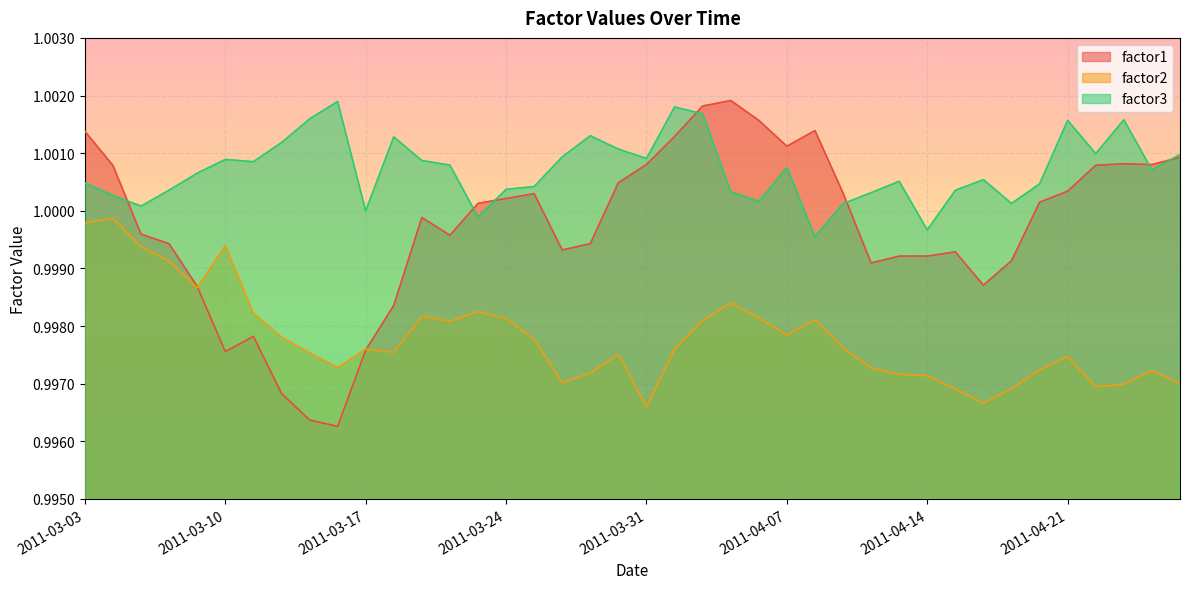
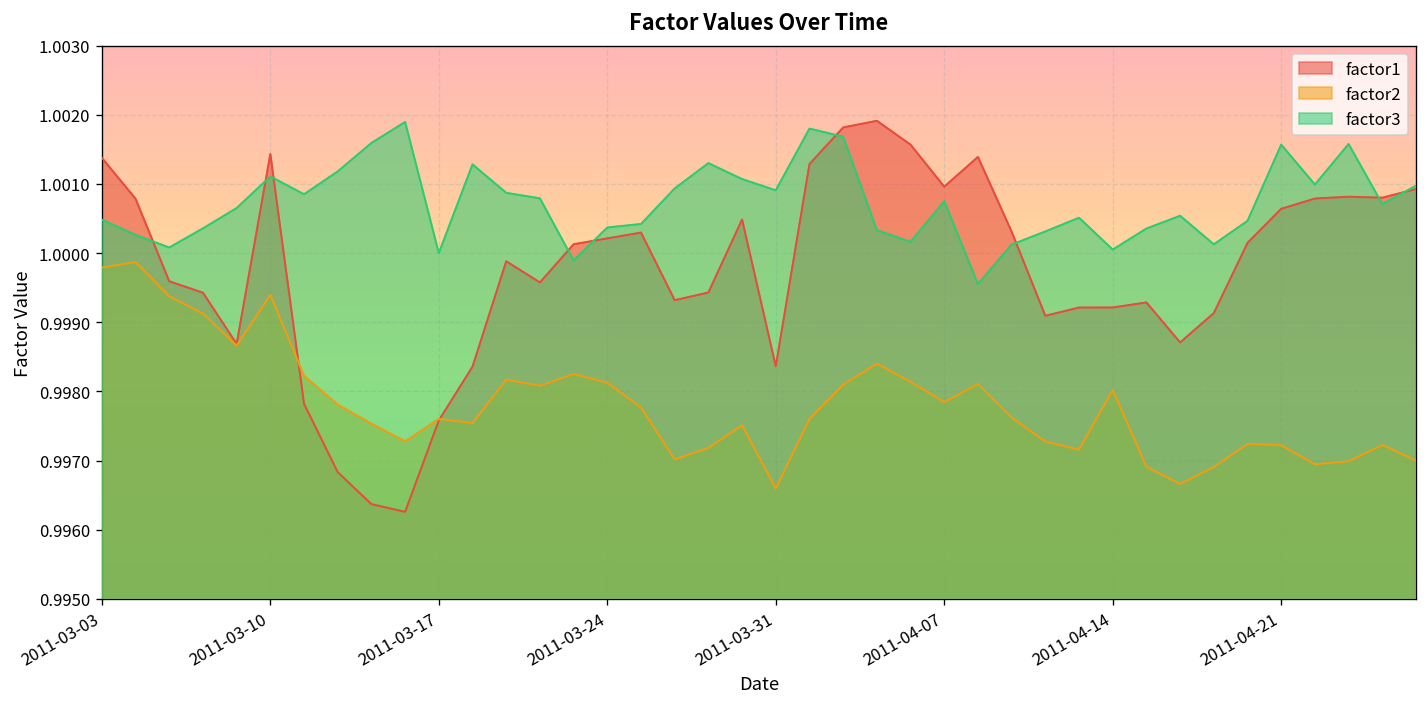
factor1, 2011-03-10: 0.9976 -> 1.0014
factor3, 2011-03-10: 1.0009 -> 1.0011
factor1, 2011-03-31: 1.0008 -> 0.9984
factor1, 2011-04-07: 1.0011 -> 1.0010
factor2, 2011-04-14: 0.9971 -> 0.9980
factor3, 2011-04-14: 0.9997 -> 1.0001
factor1, 2011-04-21: 1.0003 -> 1.0006
factor2, 2011-04-21: 0.9975 -> 0.9972
